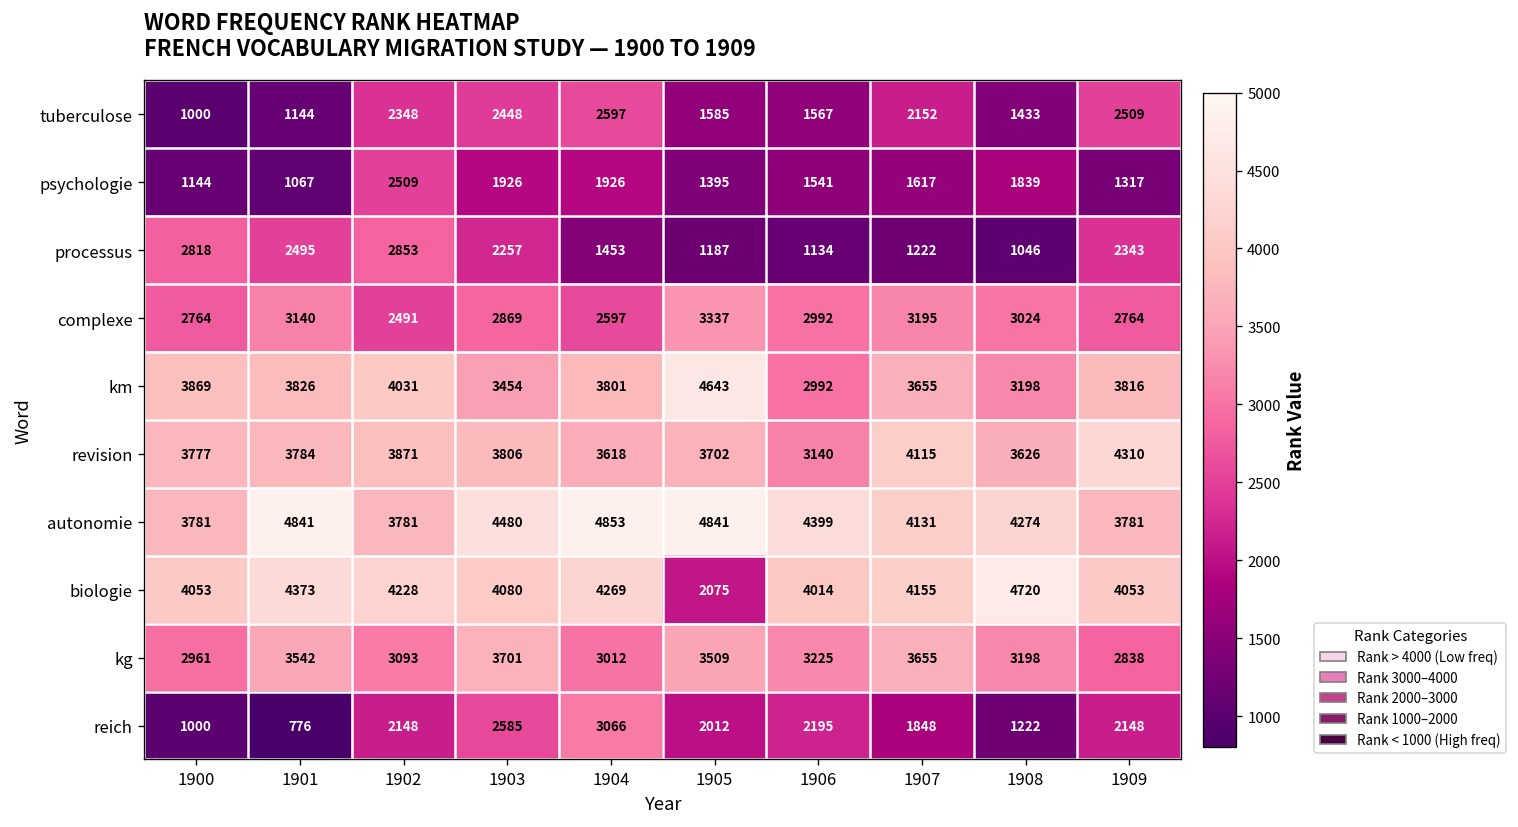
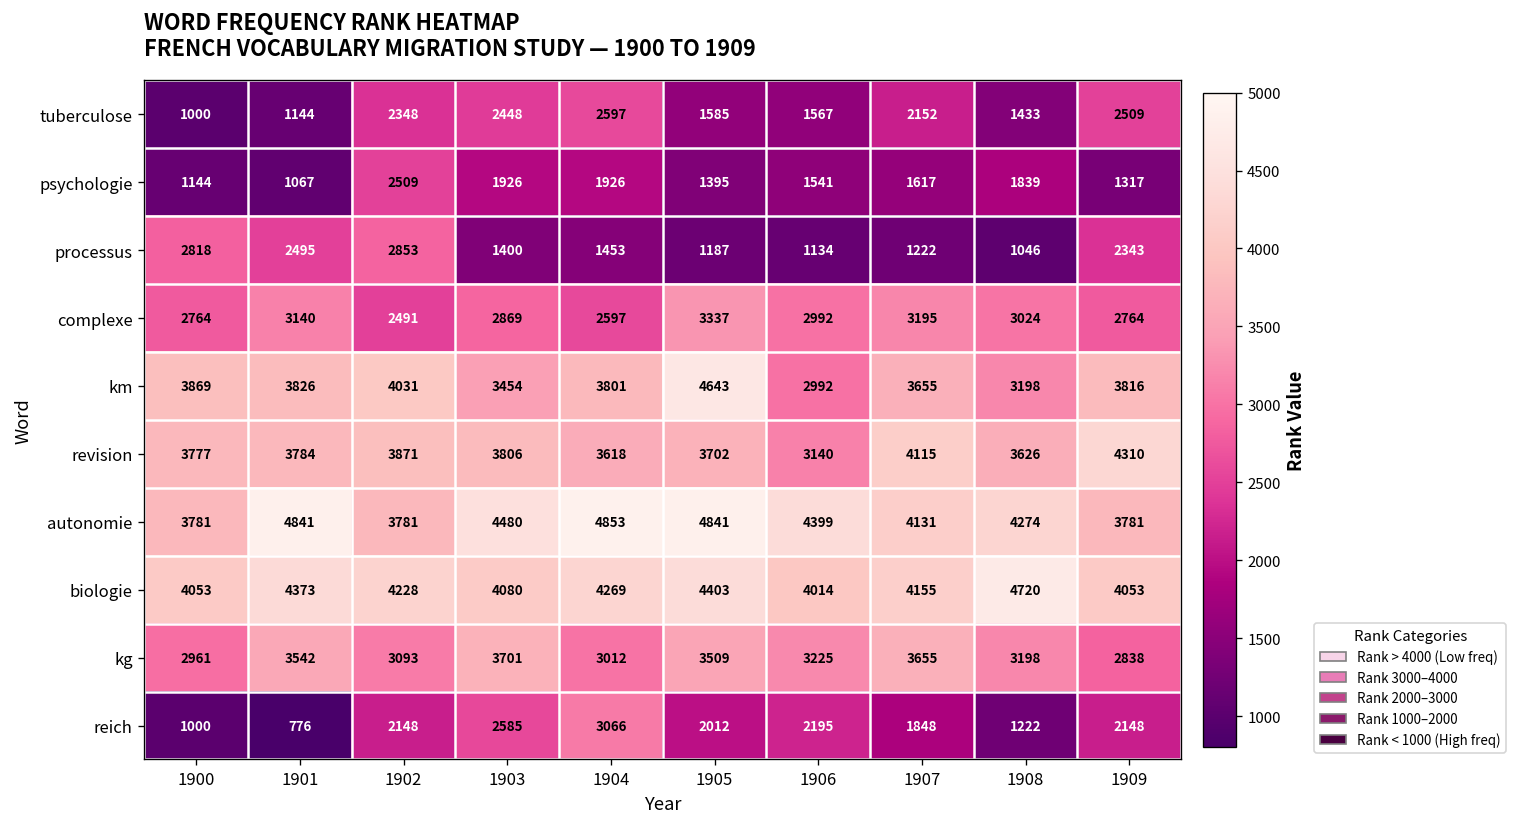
processus, 1903: 2257 -> 1400
biologie, 1905: 2075 -> 4403
